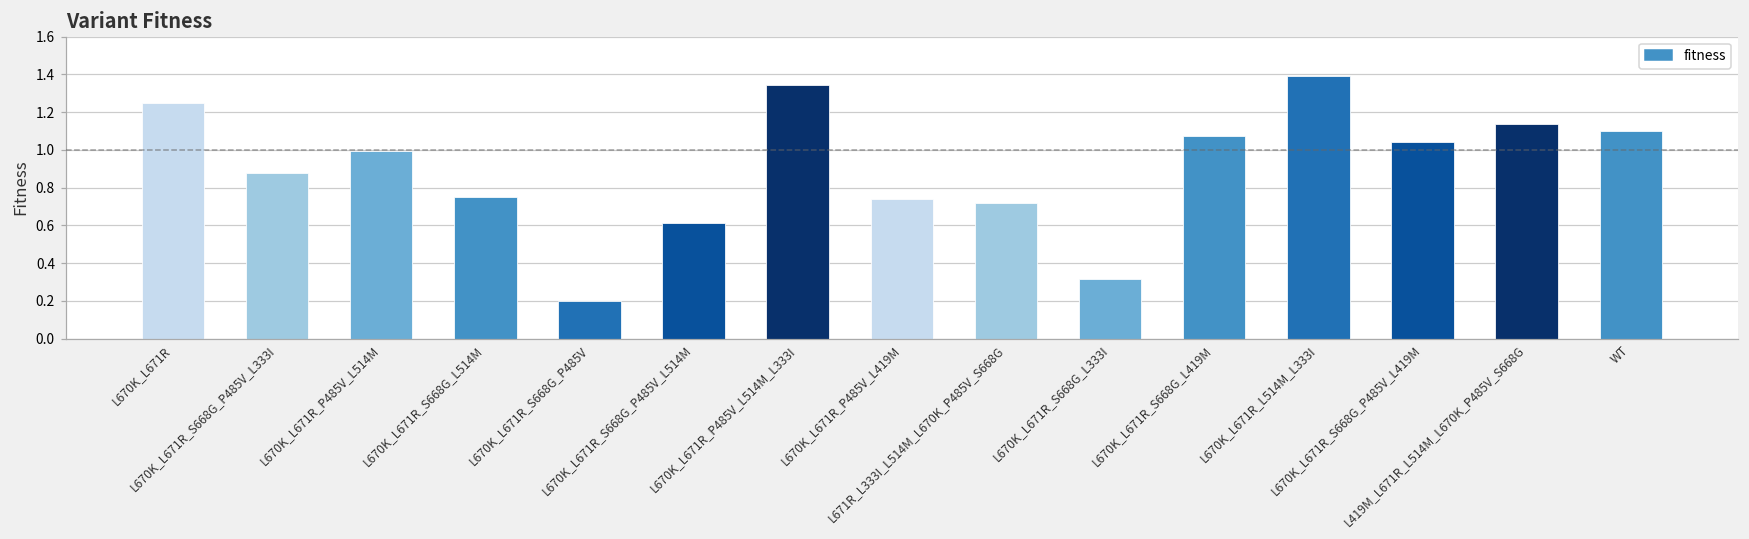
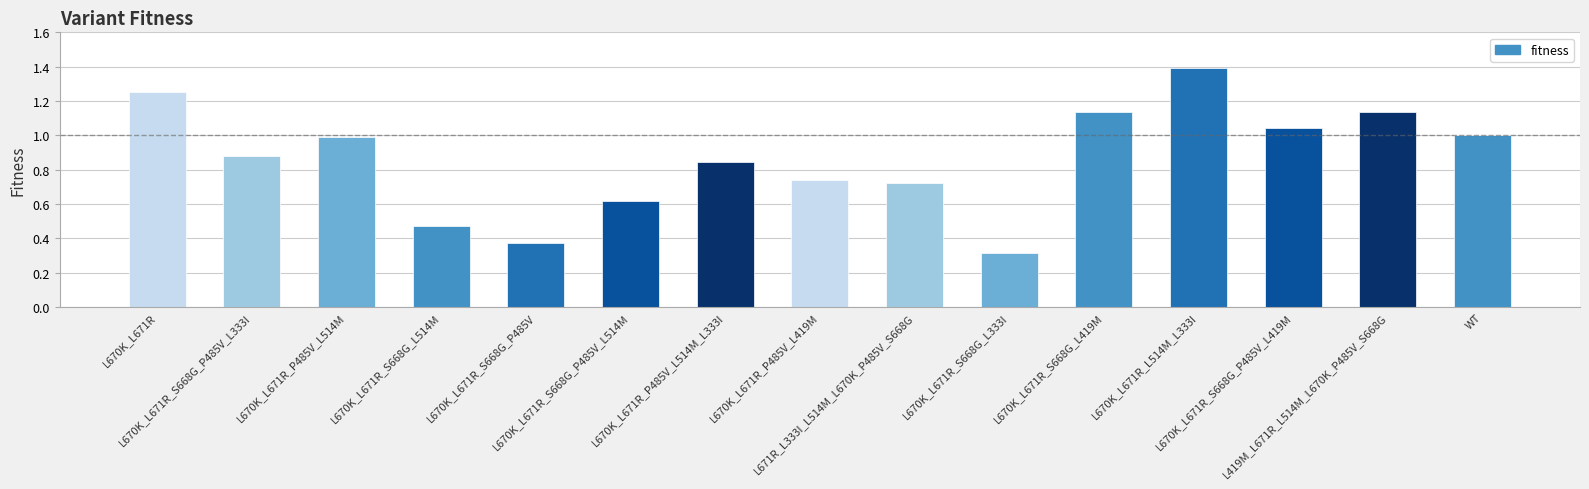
L670K_L671R_S668G_L514M: 0.75 -> 0.47
L670K_L671R_S668G_P485V: 0.20 -> 0.37
L670K_L671R_P485V_L514M_L333I: 1.34 -> 0.84
L670K_L671R_S668G_L419M: 1.07 -> 1.13
WT: 1.1 -> 1.0
